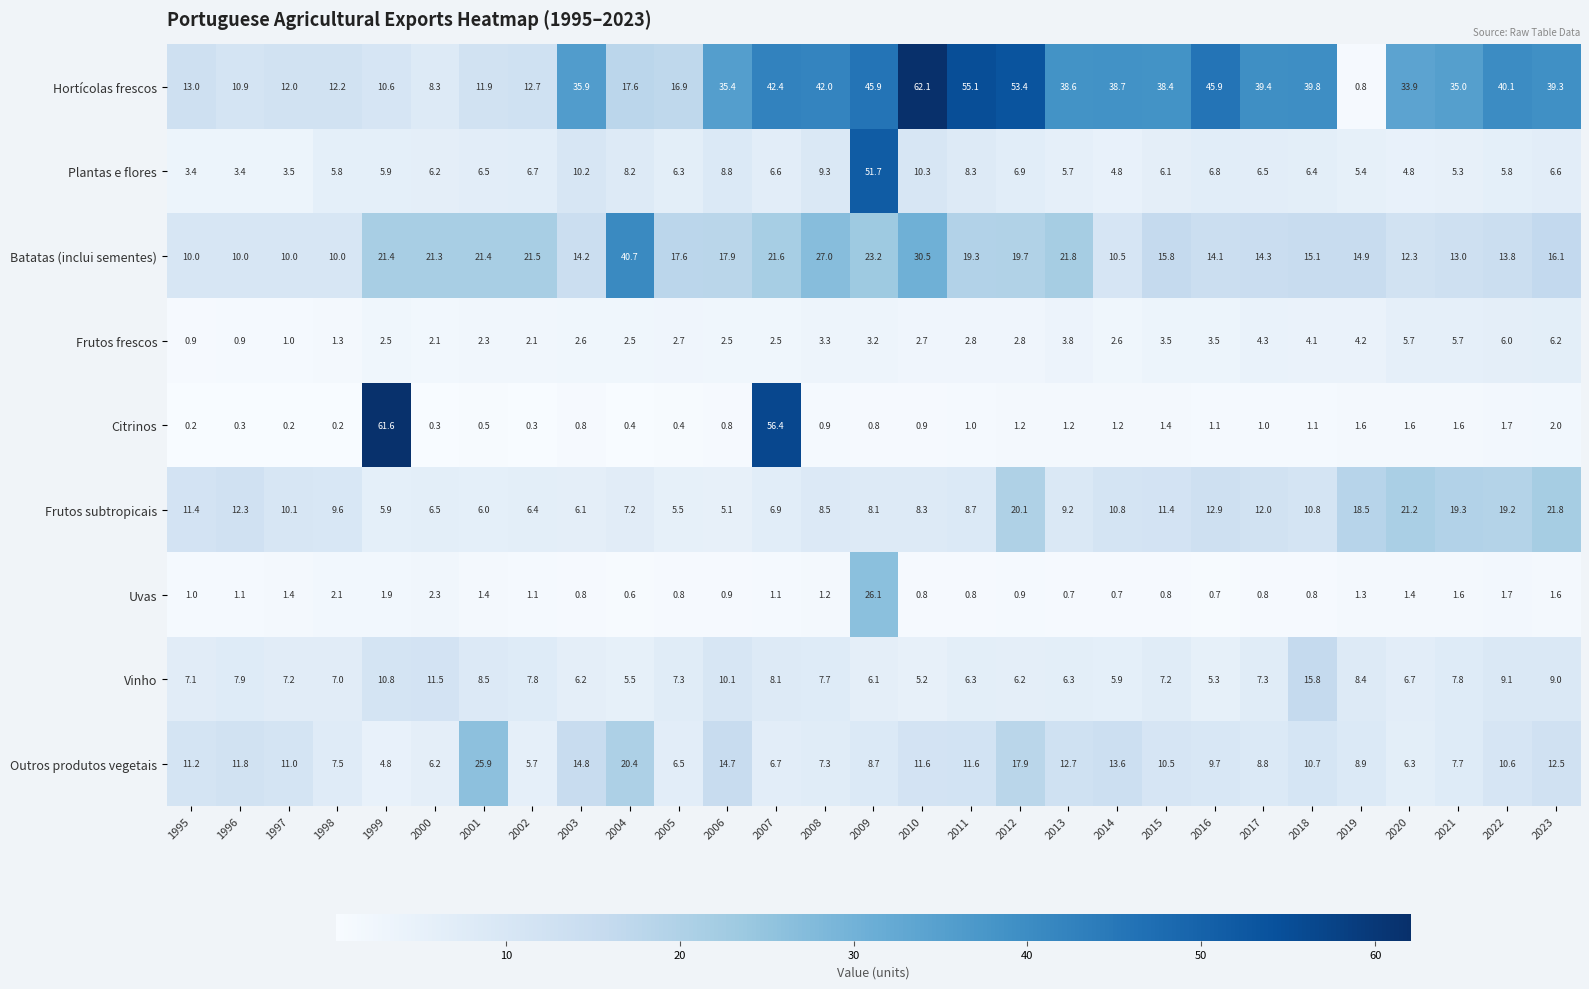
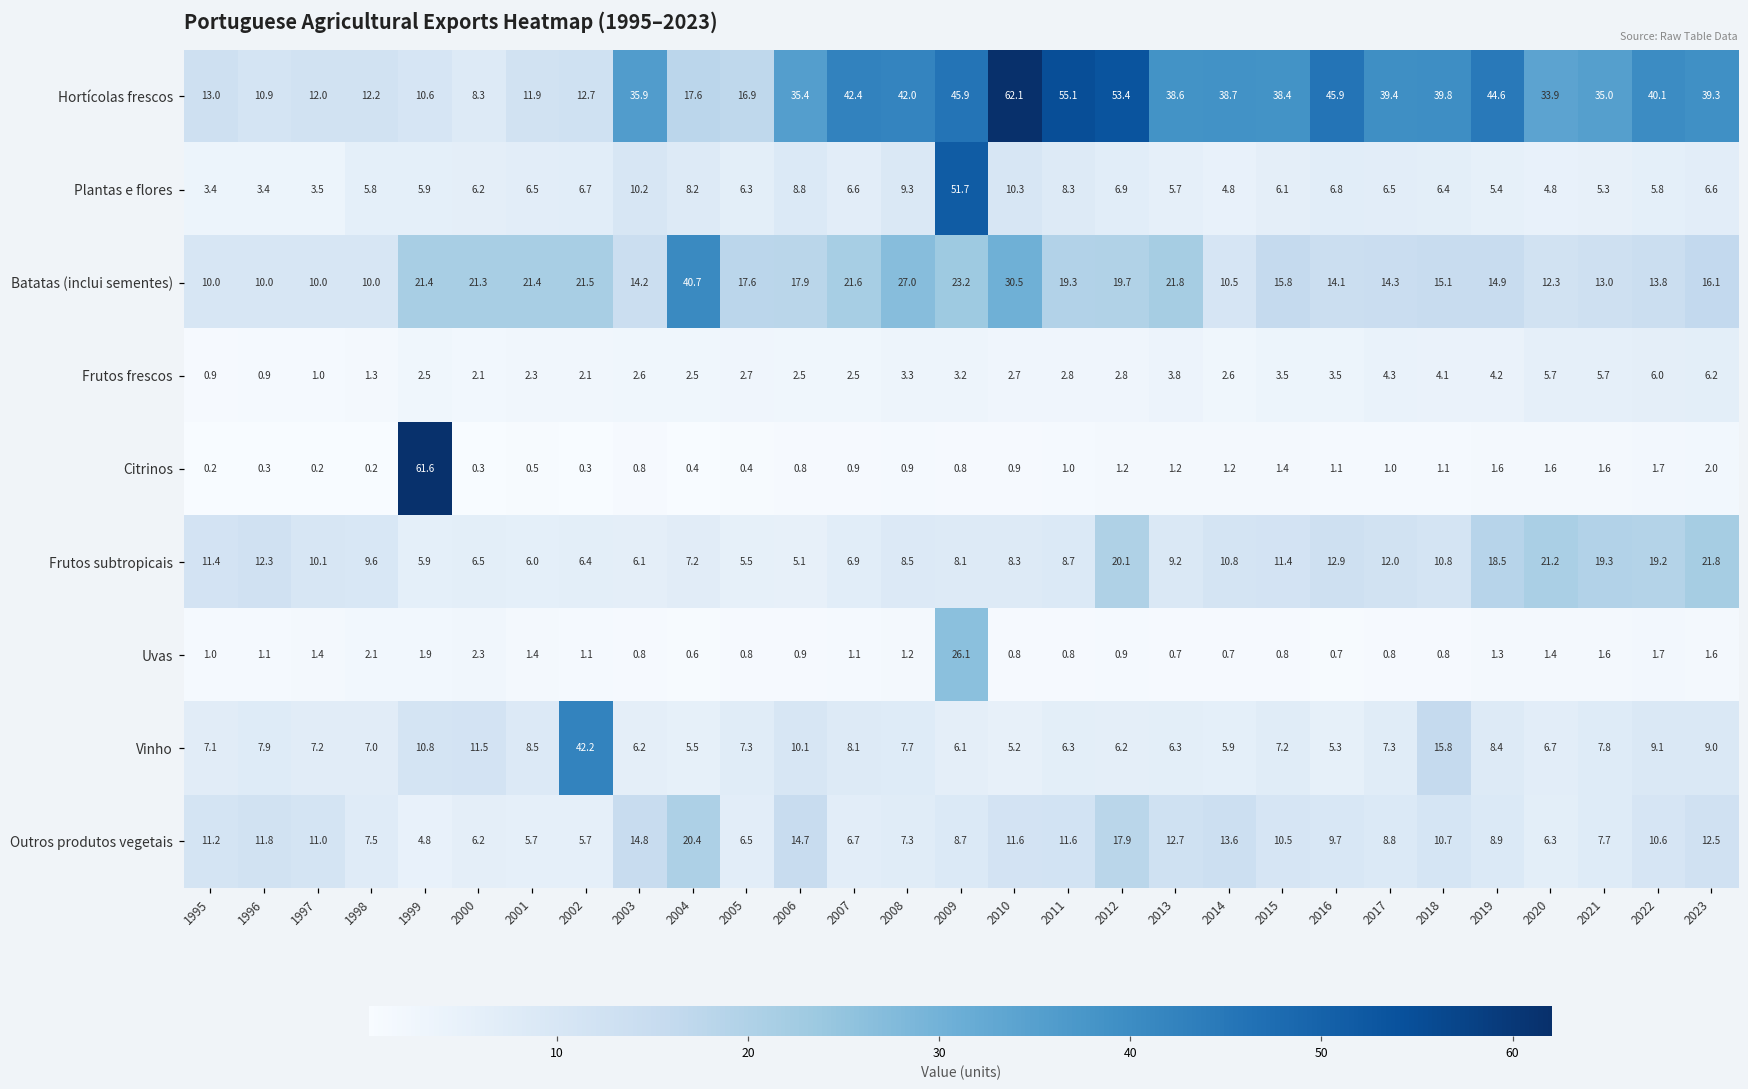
Hortícolas frescos, 2019: 0.8 -> 44.6
Citrinos, 2007: 56.4 -> 0.9
Vinho, 2002: 7.8 -> 42.2
Outros produtos vegetais, 2001: 25.9 -> 5.7
